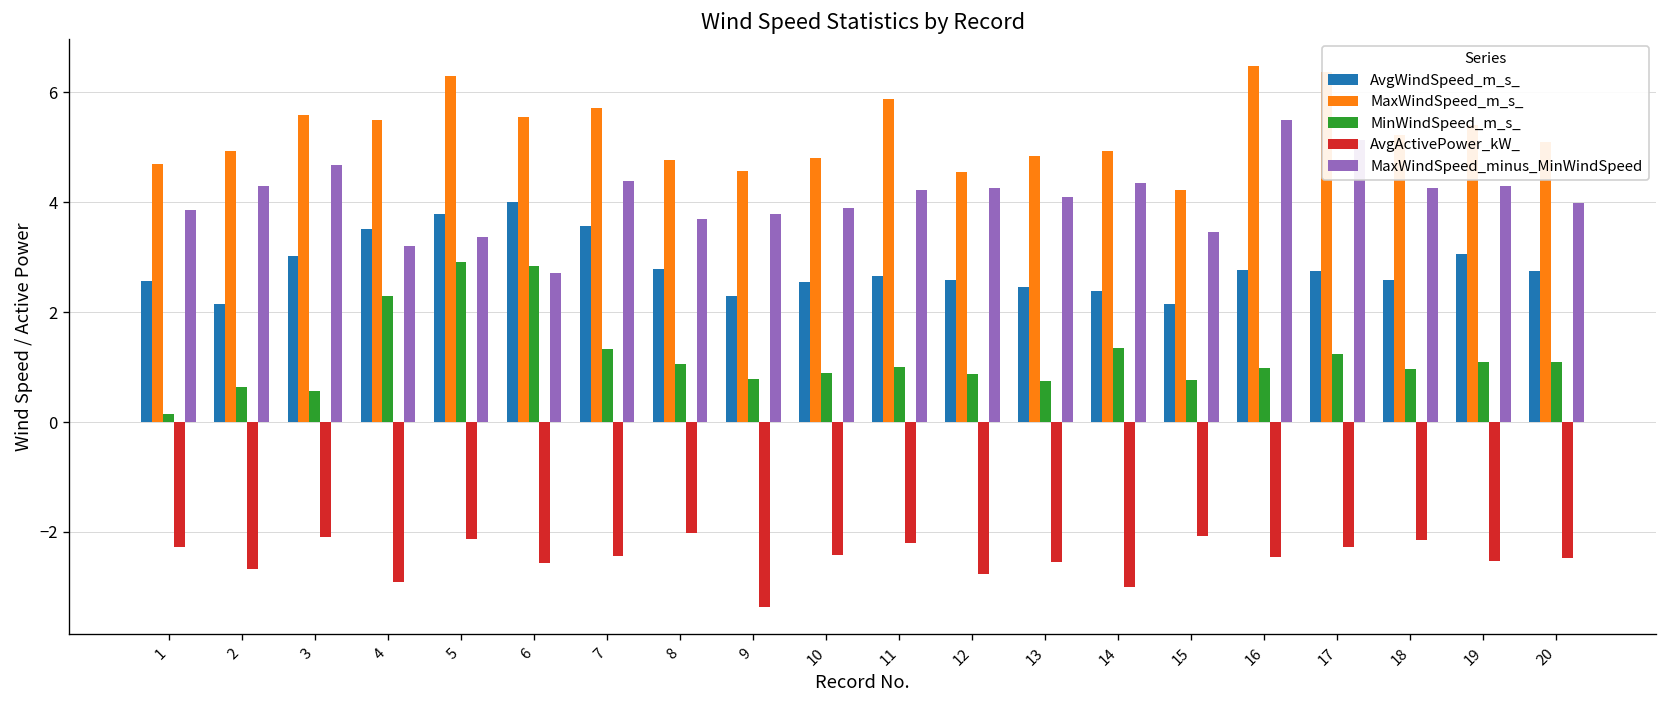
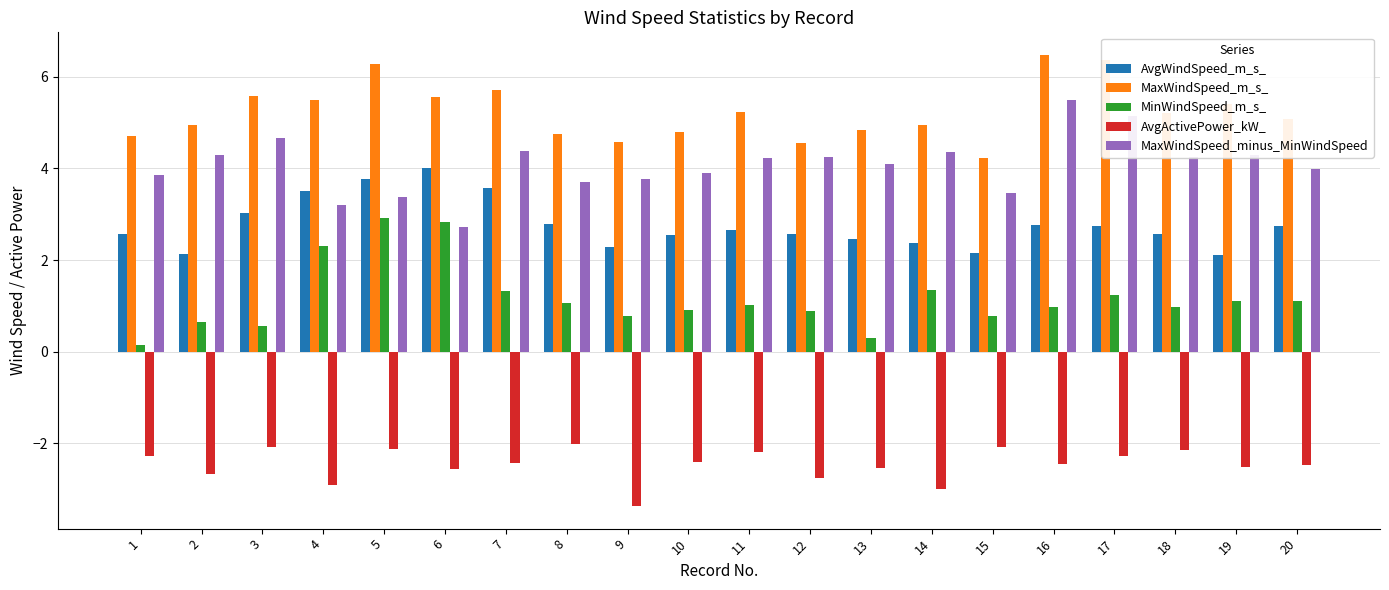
MaxWindSpeed_m_s_, 11: 5.9 -> 5.2
MinWindSpeed_m_s_, 13: 0.8 -> 0.3
AvgWindSpeed_m_s_, 19: 3.1 -> 2.1
